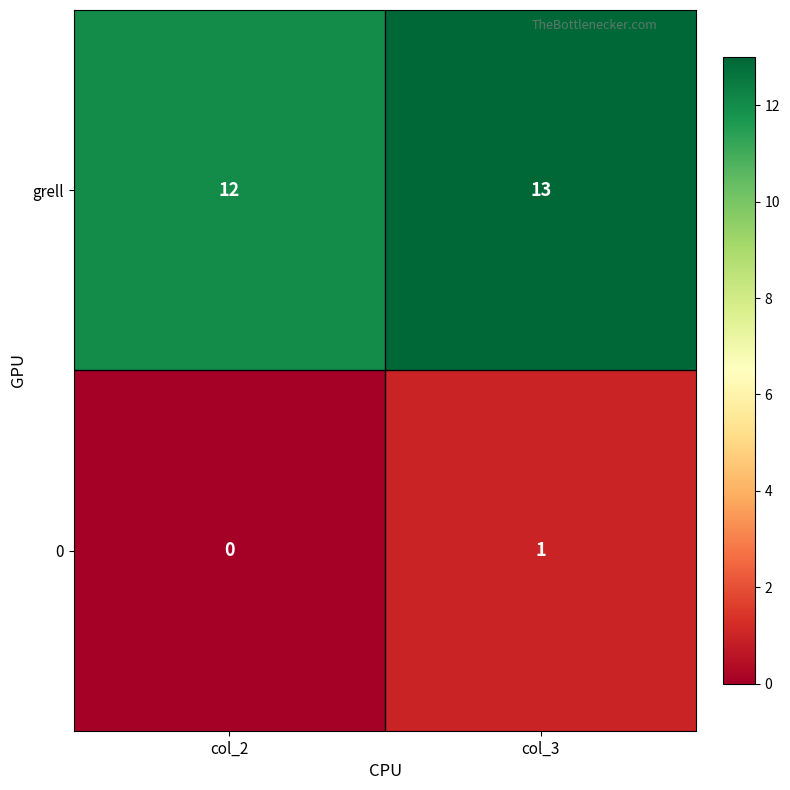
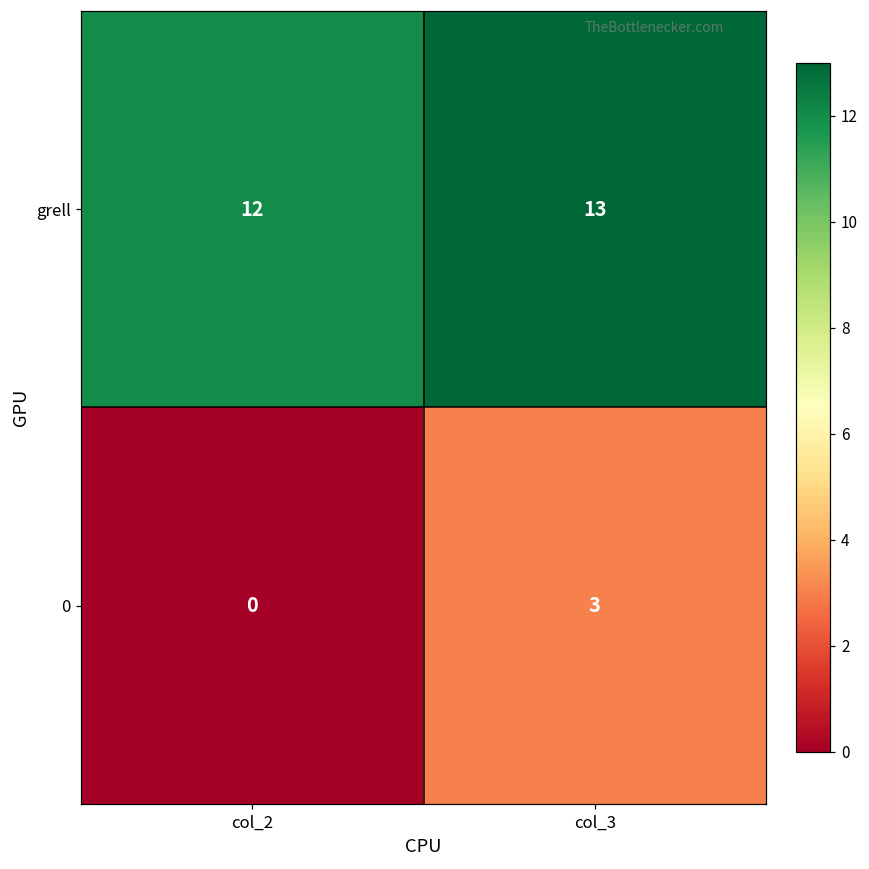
0, col_3: 1 -> 3
